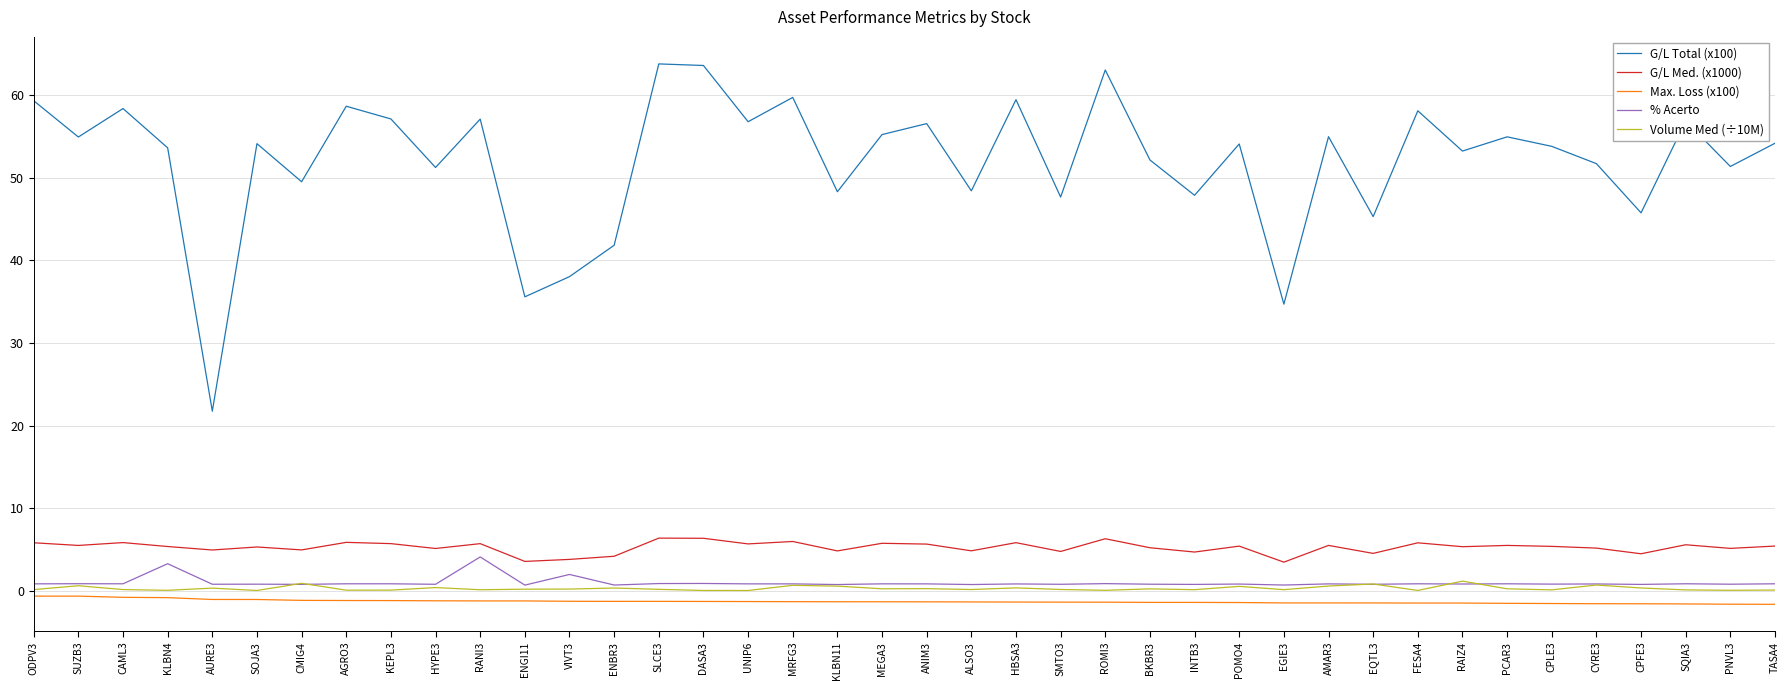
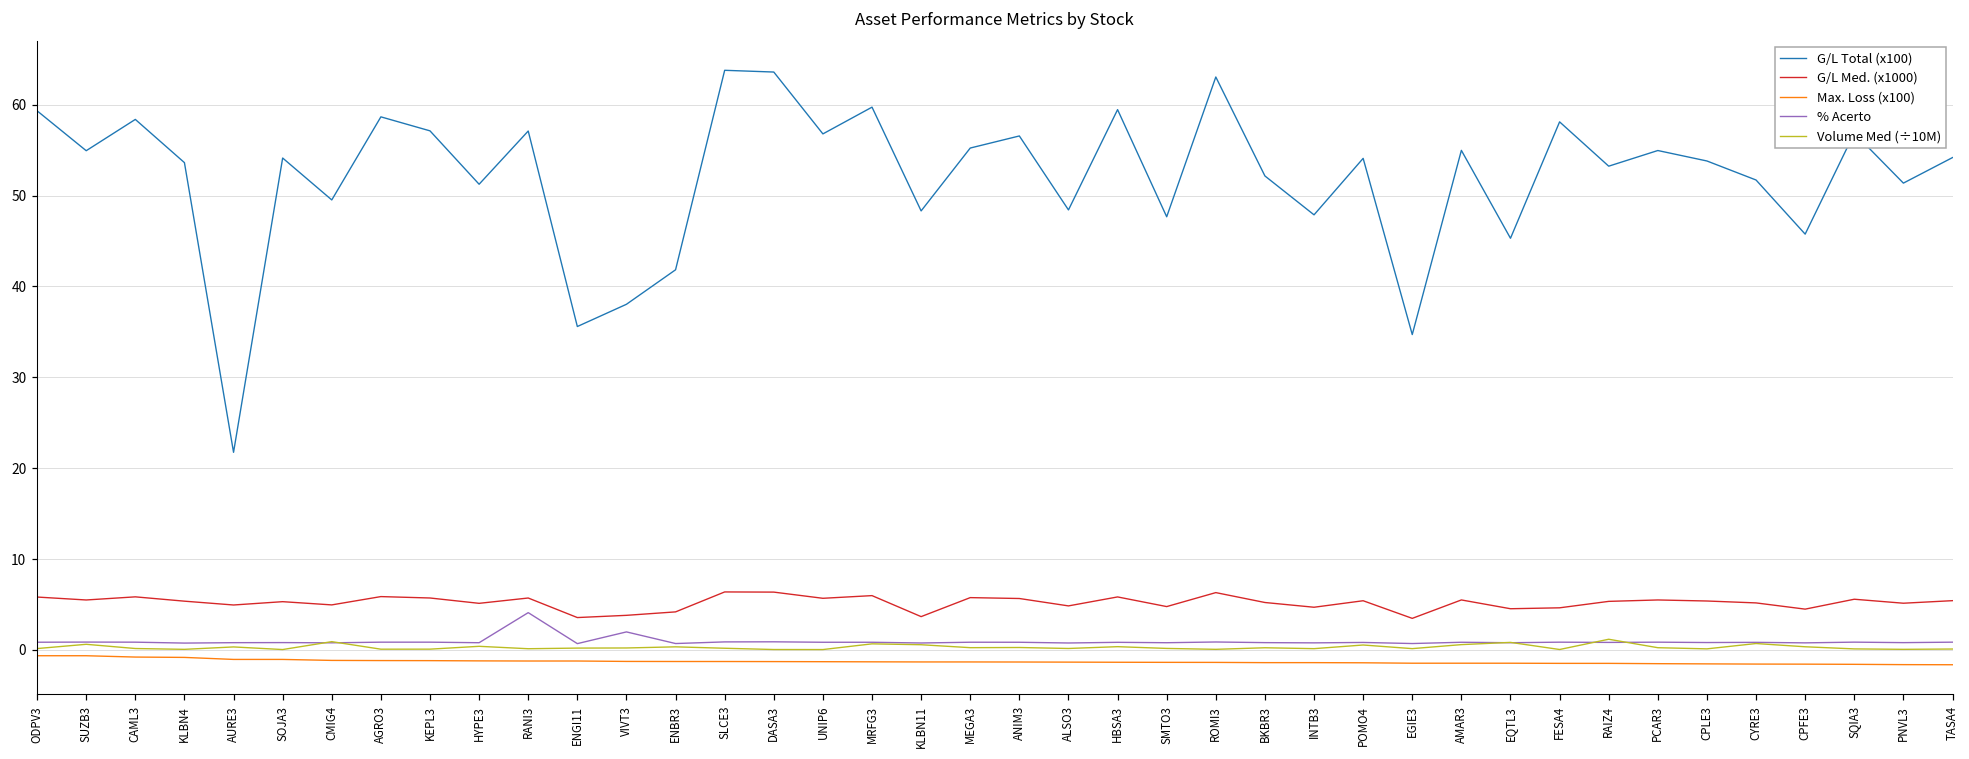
% Acerto, KLBN4: 3 -> 1
G/L Med. (x1000), KLBN11: 5 -> 4
G/L Med. (x1000), FESA4: 6 -> 5
